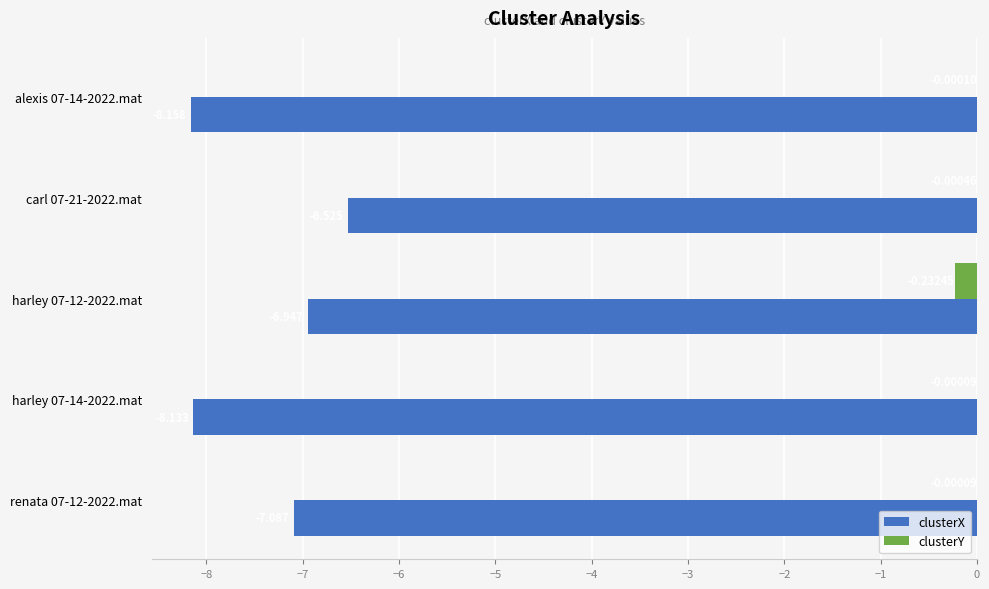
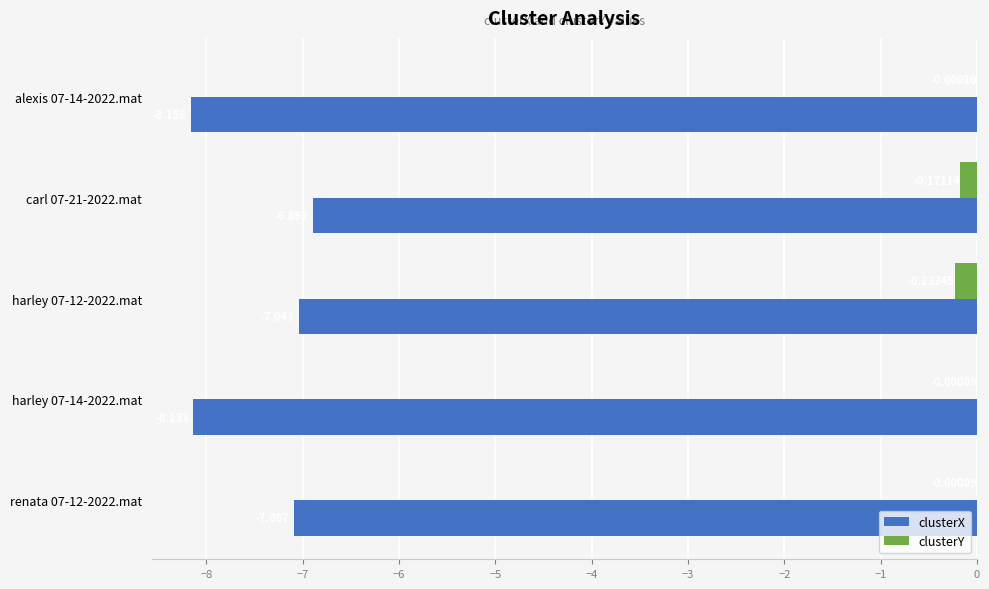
clusterY, carl 07-21-2022.mat: 0.0 -> -0.2
clusterX, carl 07-21-2022.mat: -6.5 -> -6.9
clusterX, harley 07-12-2022.mat: -6.9 -> -7.0
